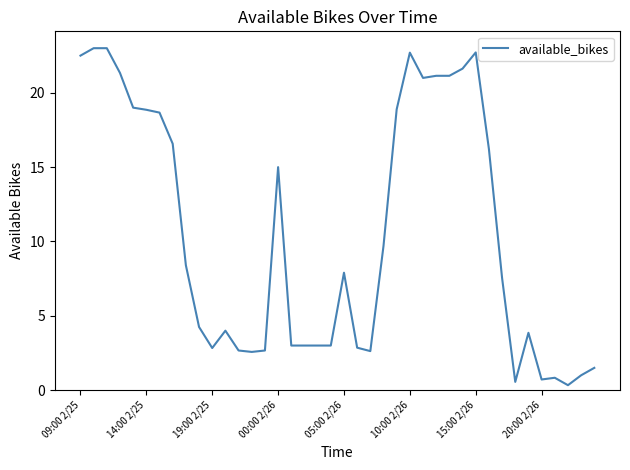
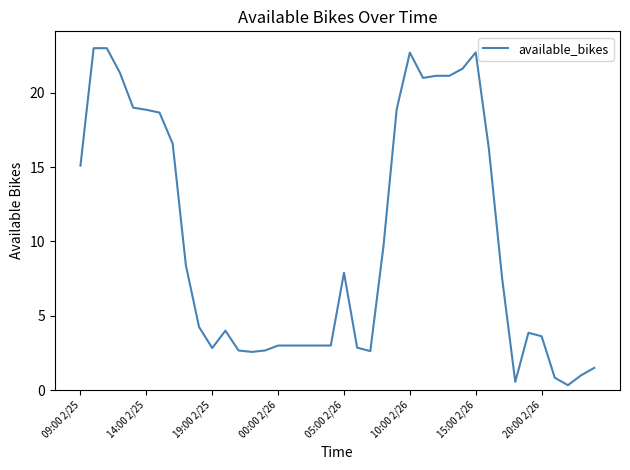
09:00 2/25: 22.5 -> 15.1
00:00 2/26: 15 -> 3
20:00 2/26: 0.7 -> 3.6
